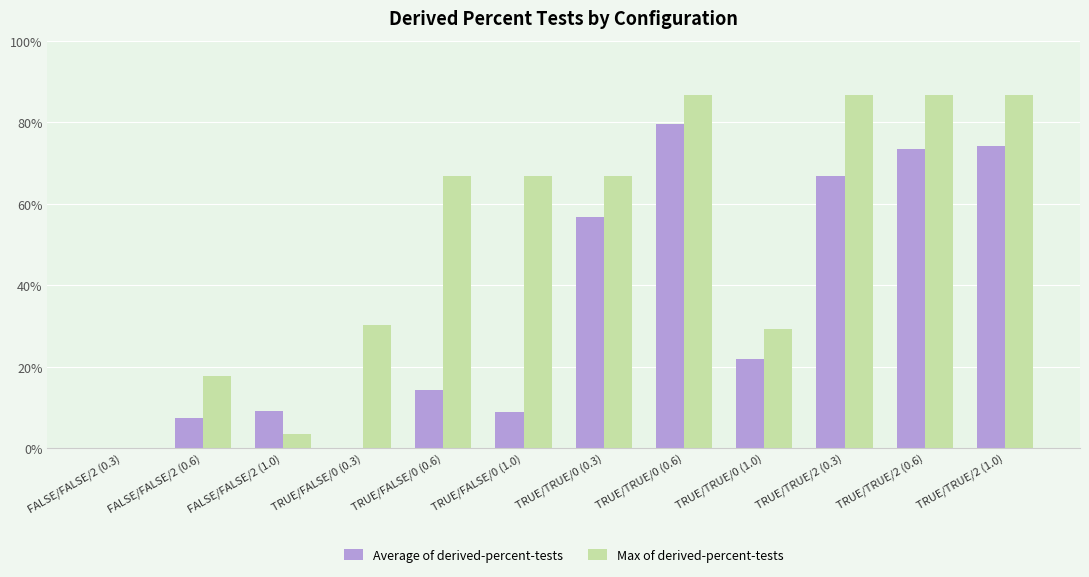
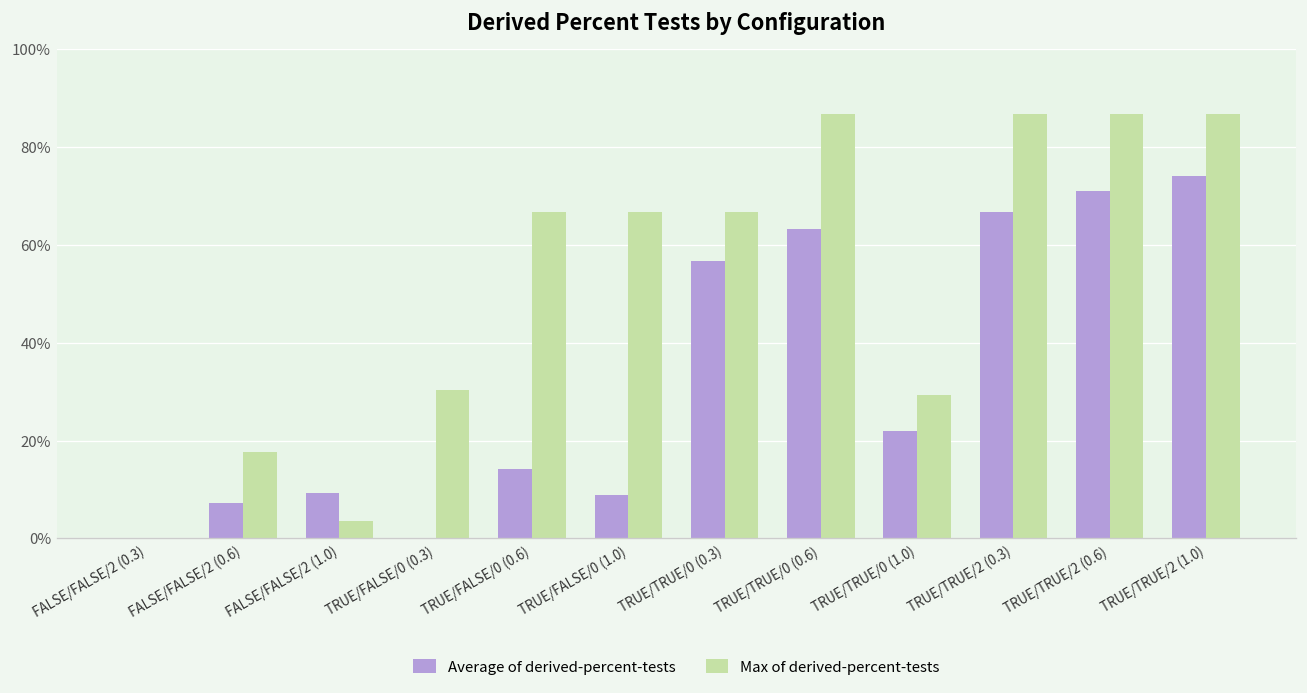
Average of derived-percent-tests, TRUE/TRUE/0 (0.6): 80% -> 63%
Average of derived-percent-tests, TRUE/TRUE/2 (0.6): 73% -> 71%
